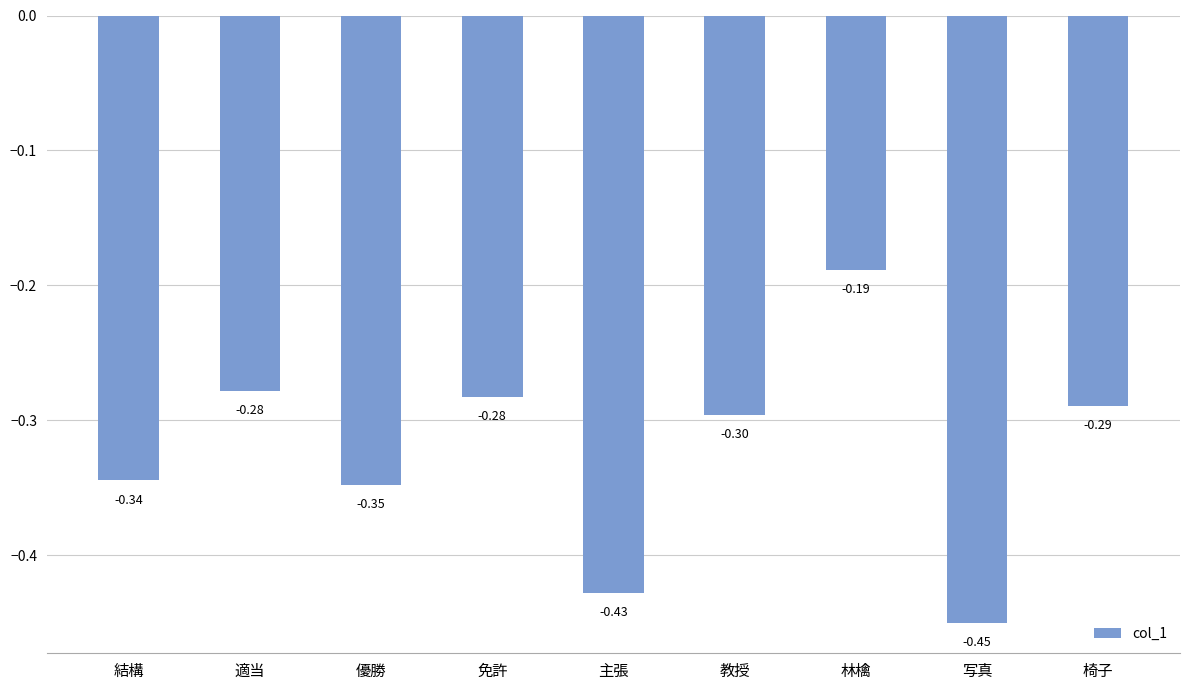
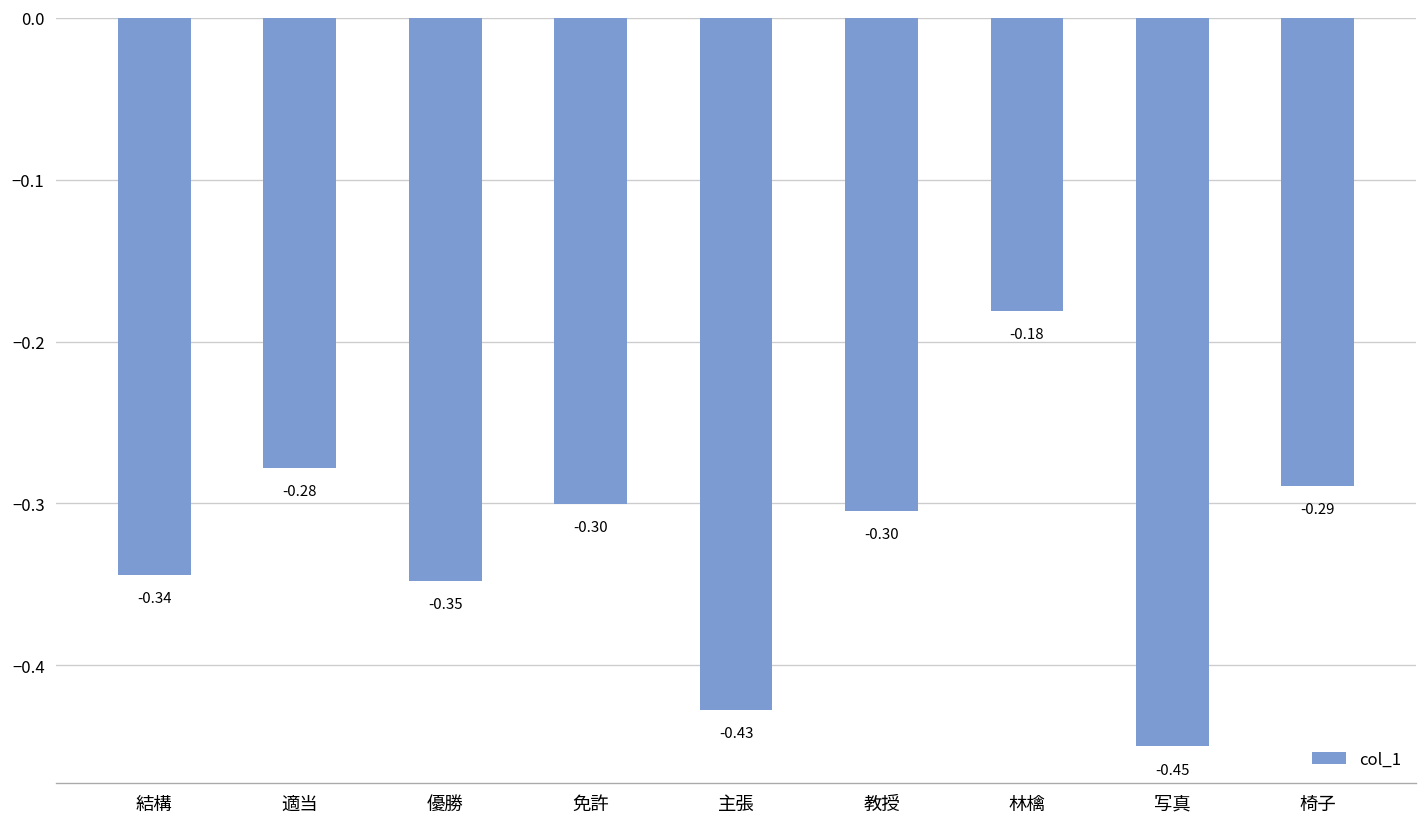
免許: -0.28 -> -0.30
教授: -0.296 -> -0.305
林檎: -0.19 -> -0.18
